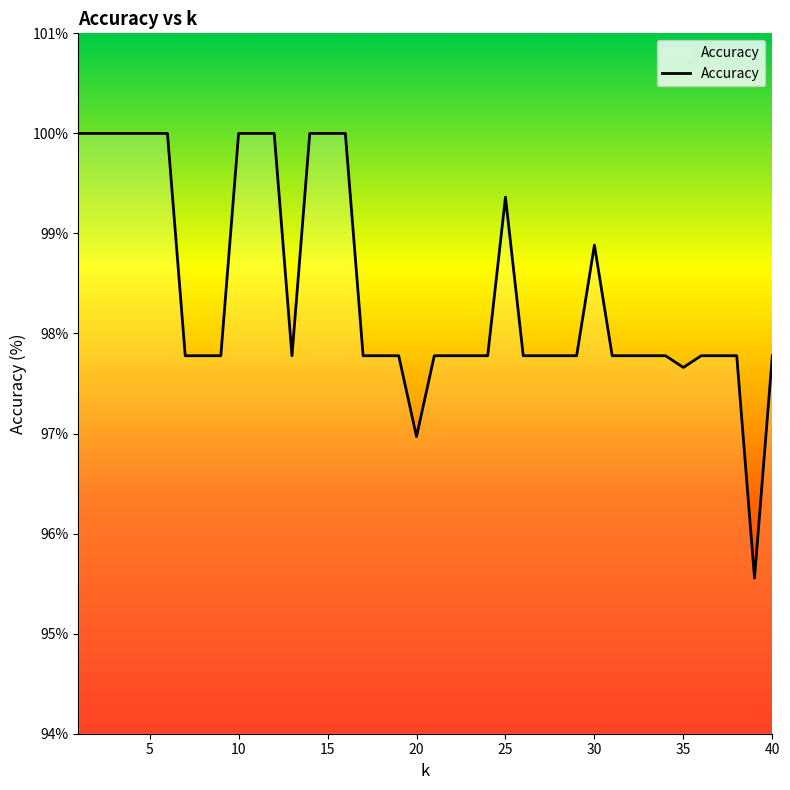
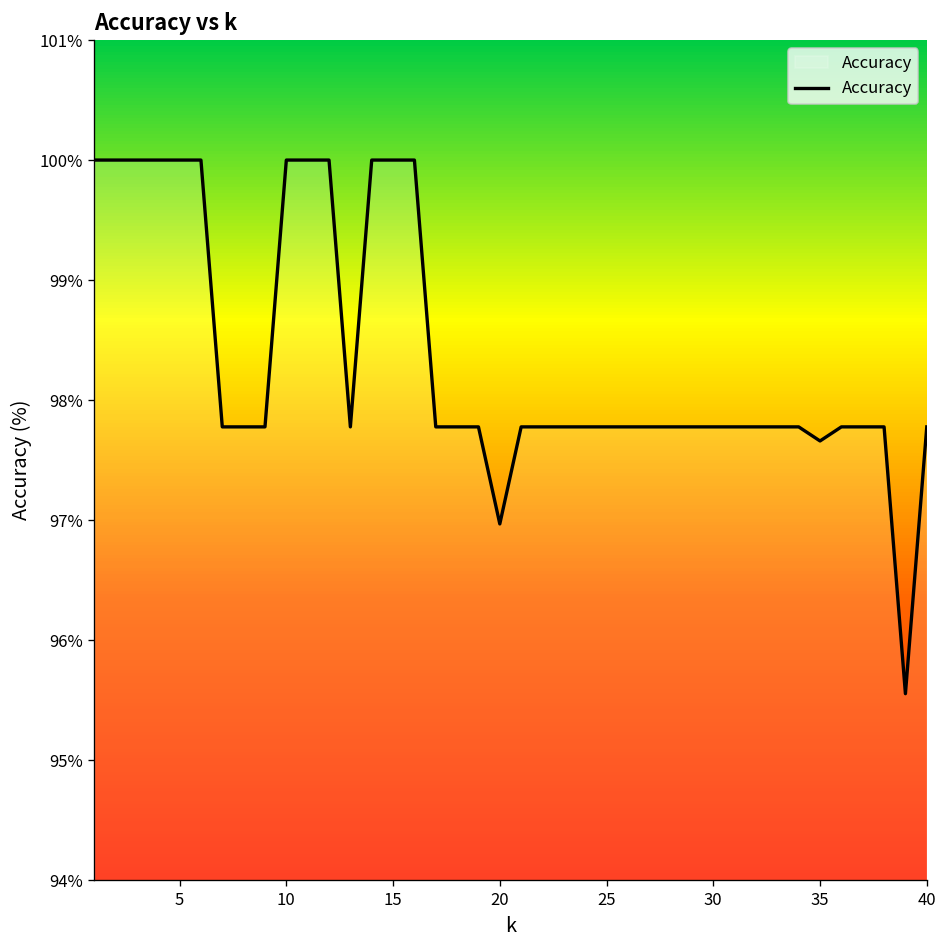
25: 99.36% -> 97.78%
30: 98.88% -> 97.78%
